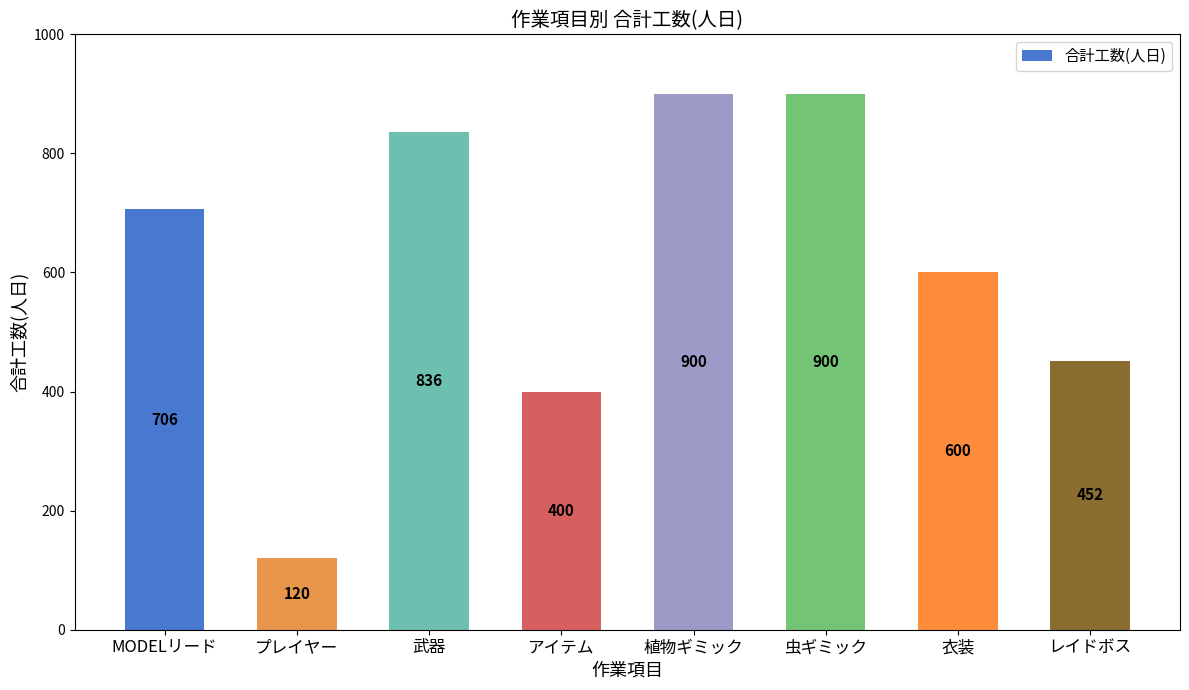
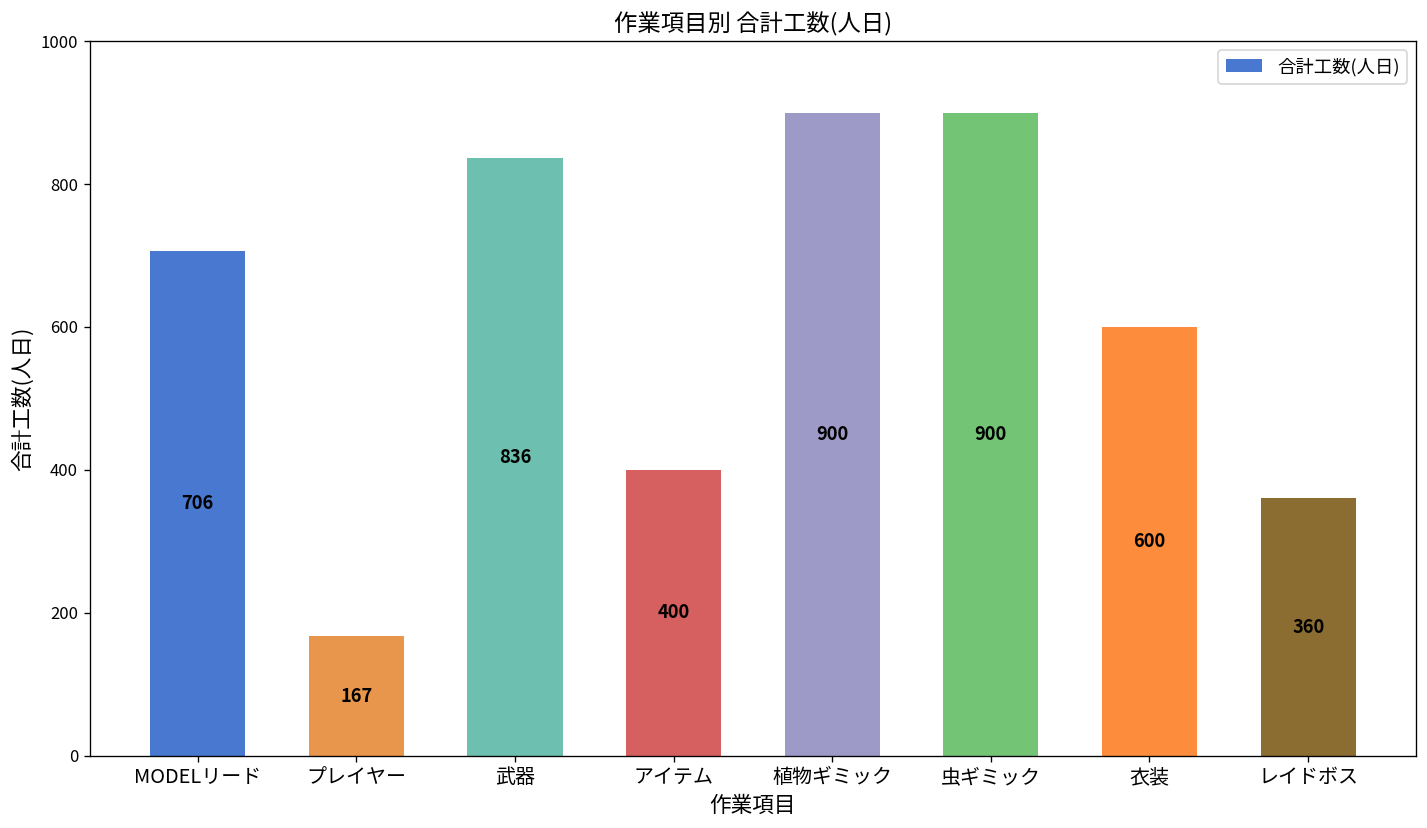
プレイヤー: 120 -> 167
レイドボス: 452 -> 360
